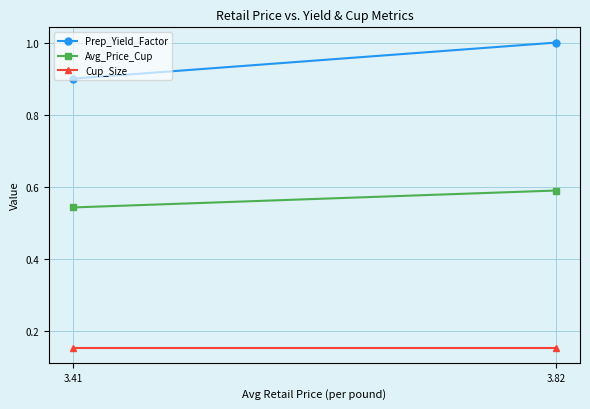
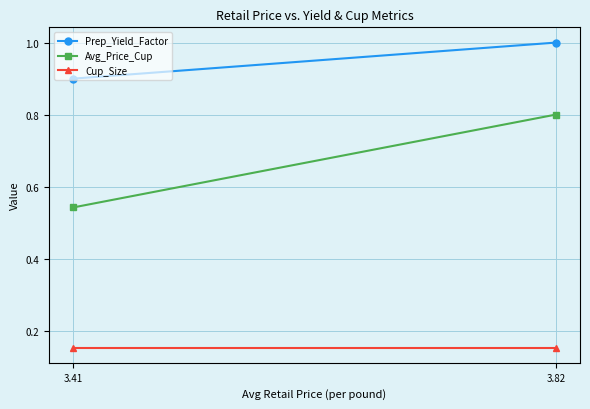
Avg_Price_Cup, 3.82: 0.59 -> 0.80
